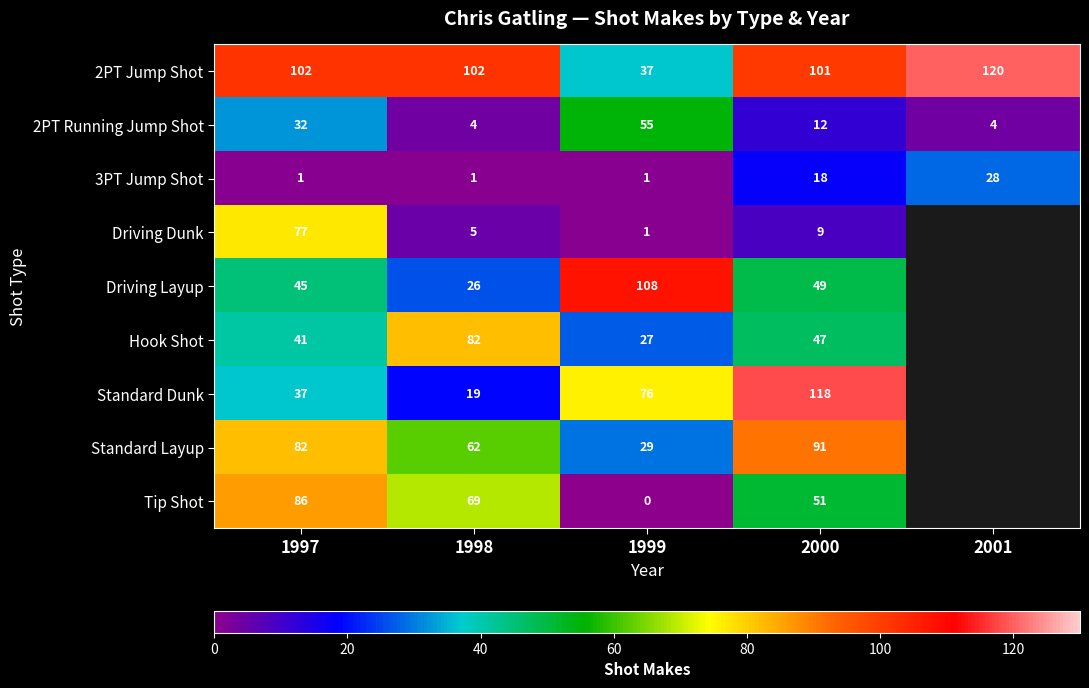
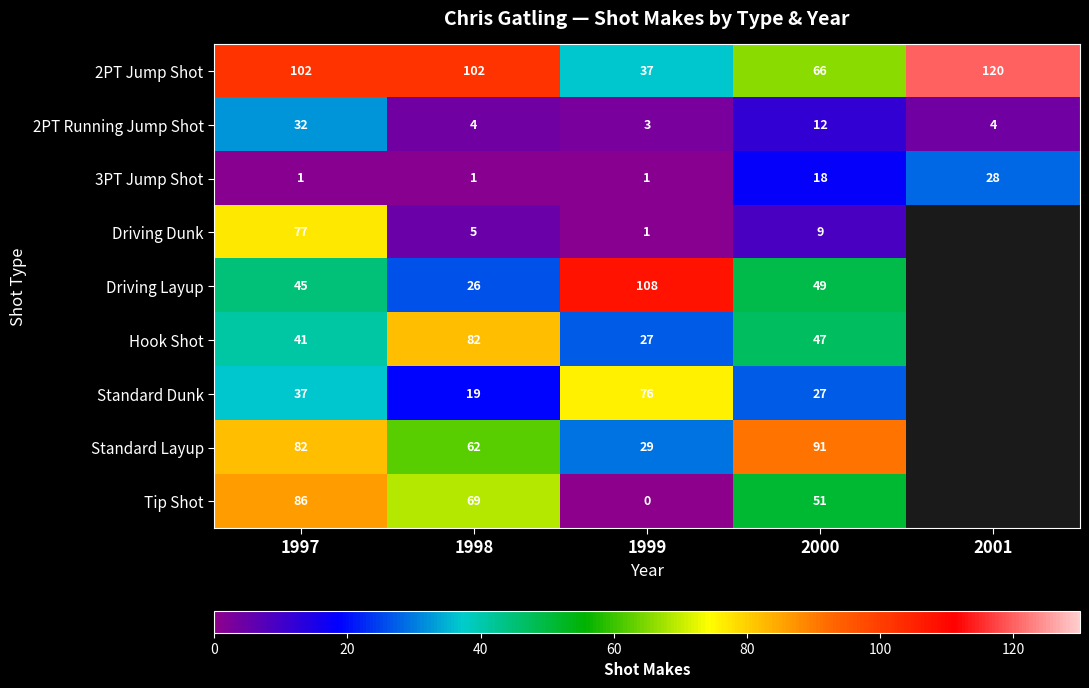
2PT Jump Shot, 2000: 101 -> 66
2PT Running Jump Shot, 1999: 55 -> 3
Standard Dunk, 2000: 118 -> 27
